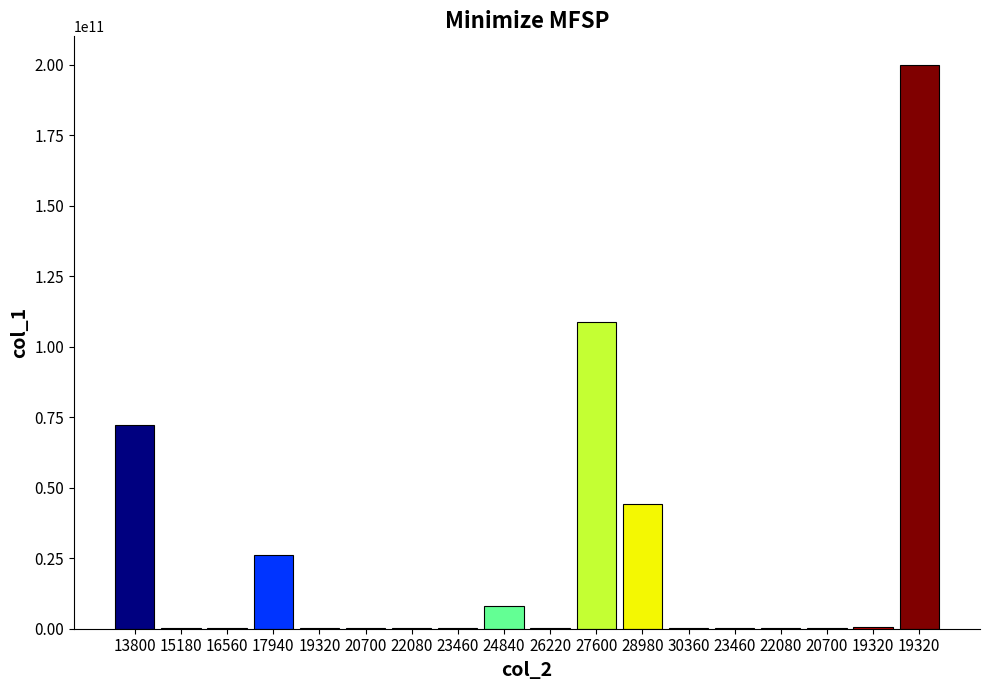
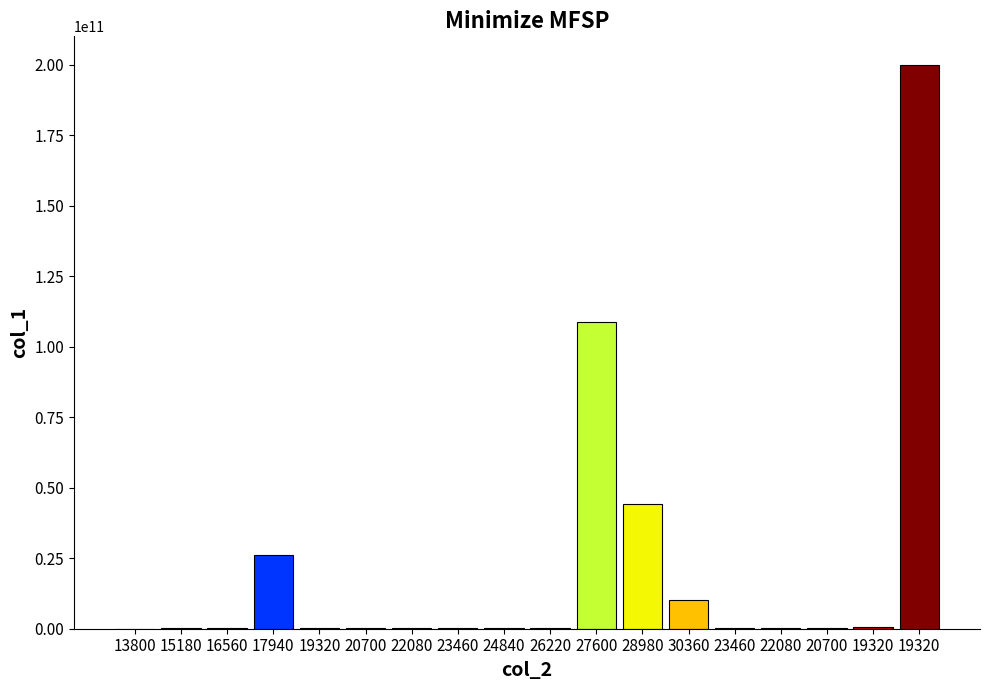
13800: 72000000000 -> 0
24840: 8000000000 -> 0
30360: 0 -> 10000000000
